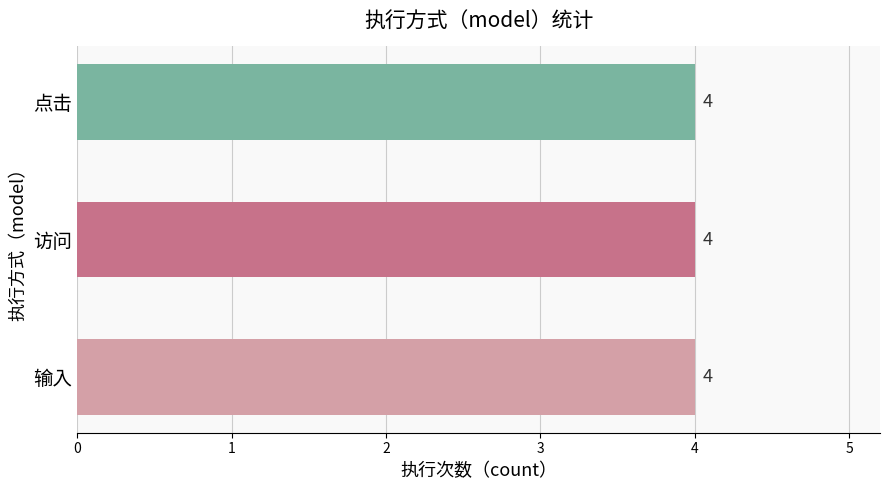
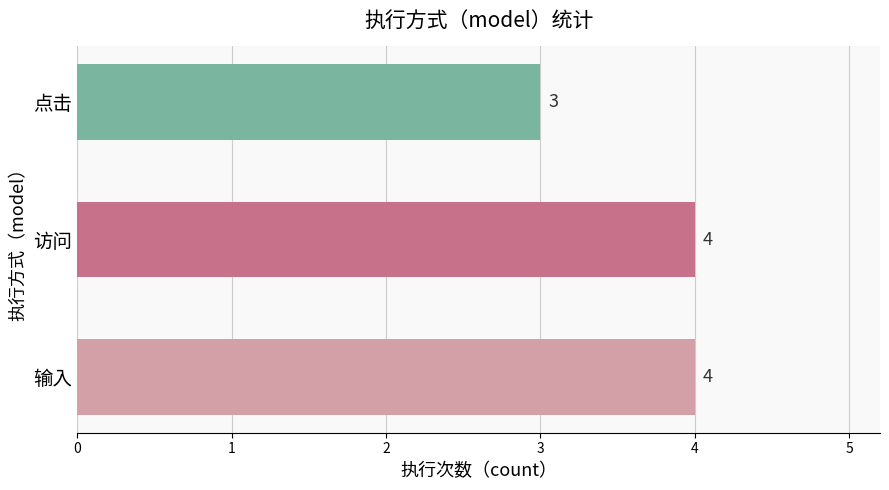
点击: 4 -> 3
